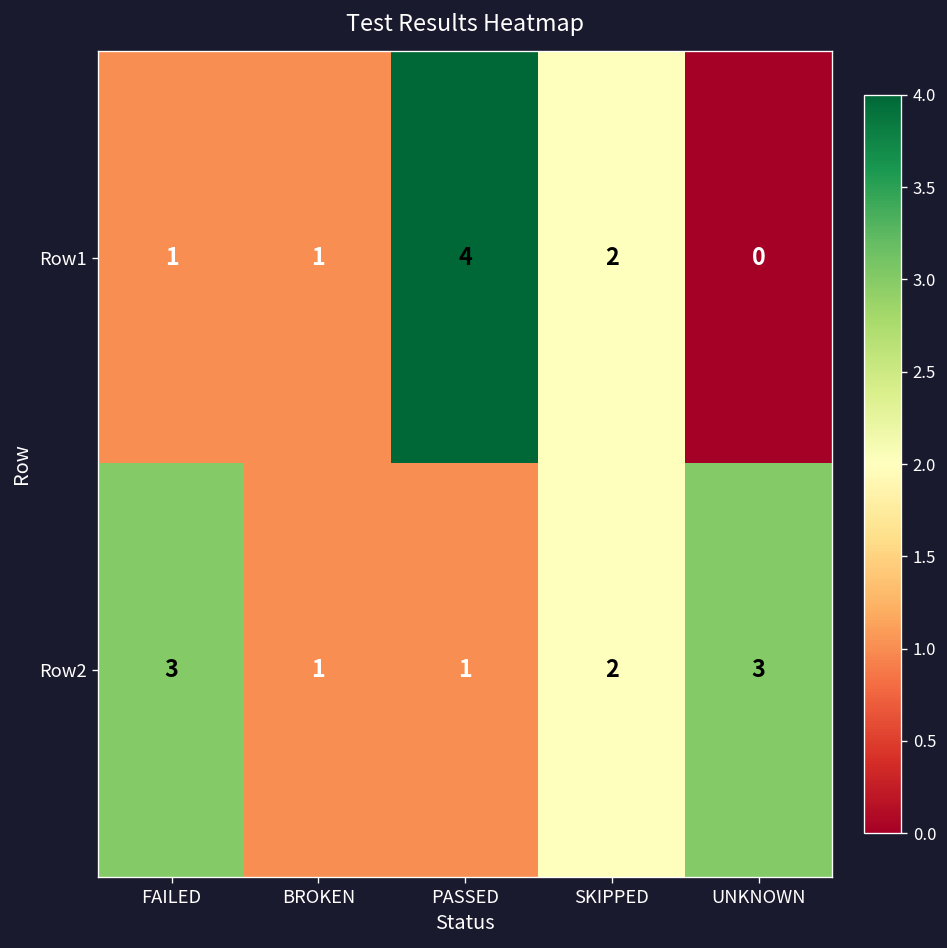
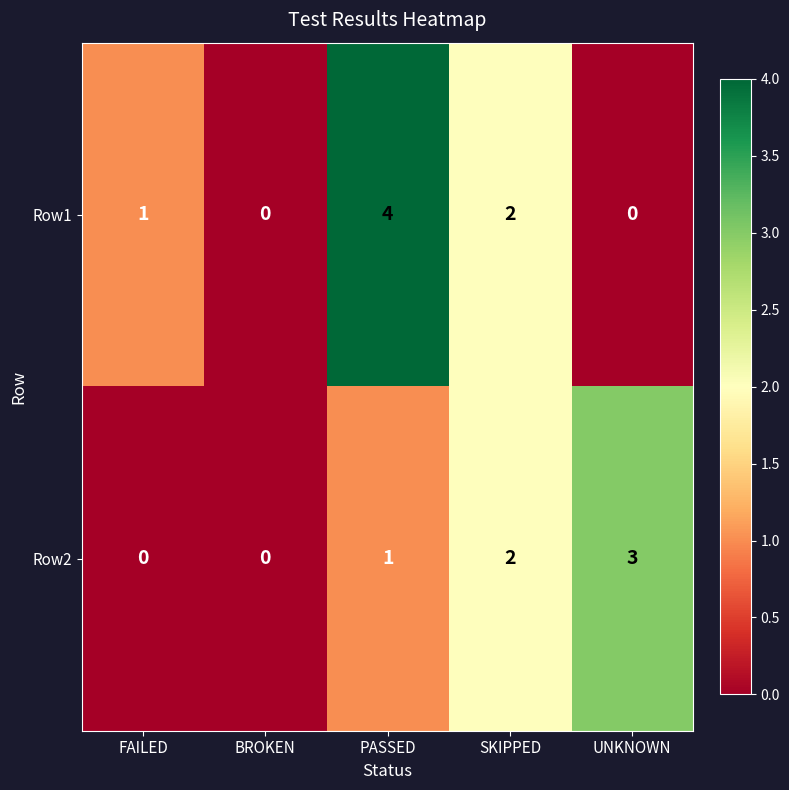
Row1, BROKEN: 1 -> 0
Row2, FAILED: 3 -> 0
Row2, BROKEN: 1 -> 0
